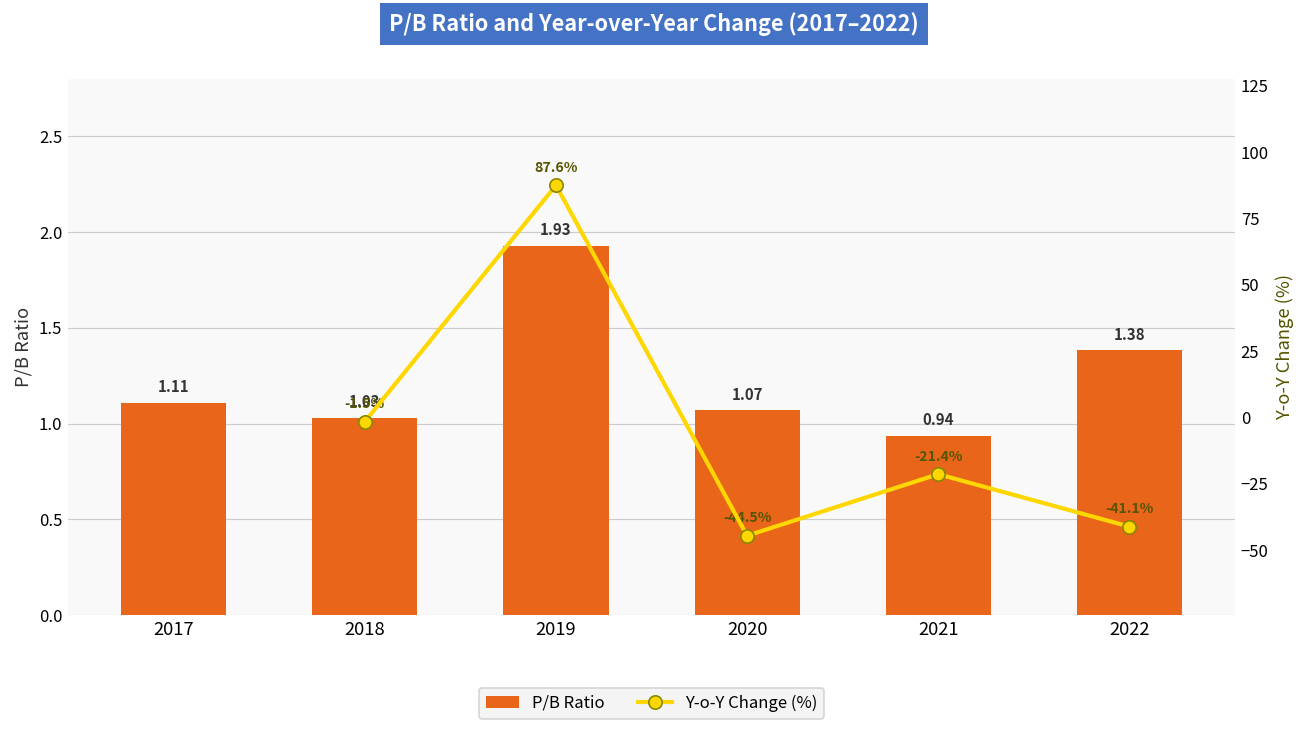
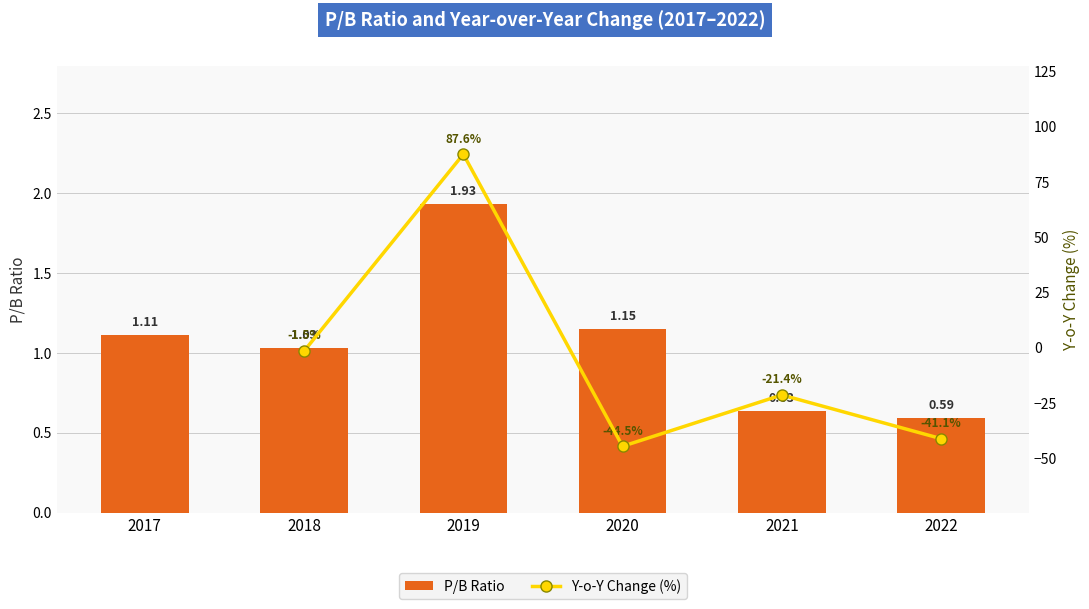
P/B Ratio, 2020: 1.07 -> 1.15
P/B Ratio, 2021: 0.94 -> 0.63
P/B Ratio, 2022: 1.38 -> 0.59
